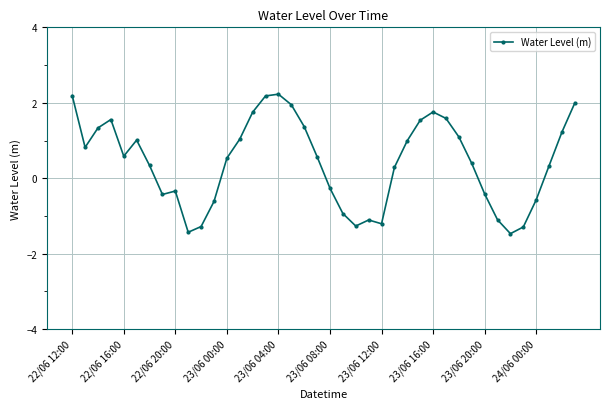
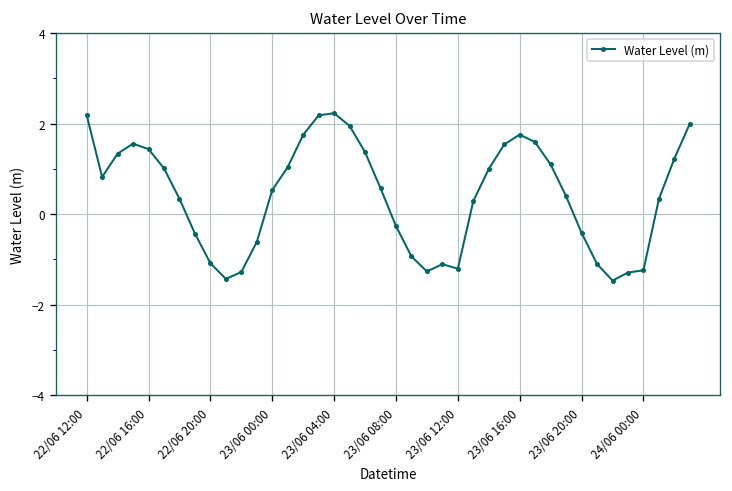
22/06 16:00: 0.6 -> 1.4
22/06 20:00: -0.3 -> -1.1
24/06 00:00: -0.6 -> -1.2
